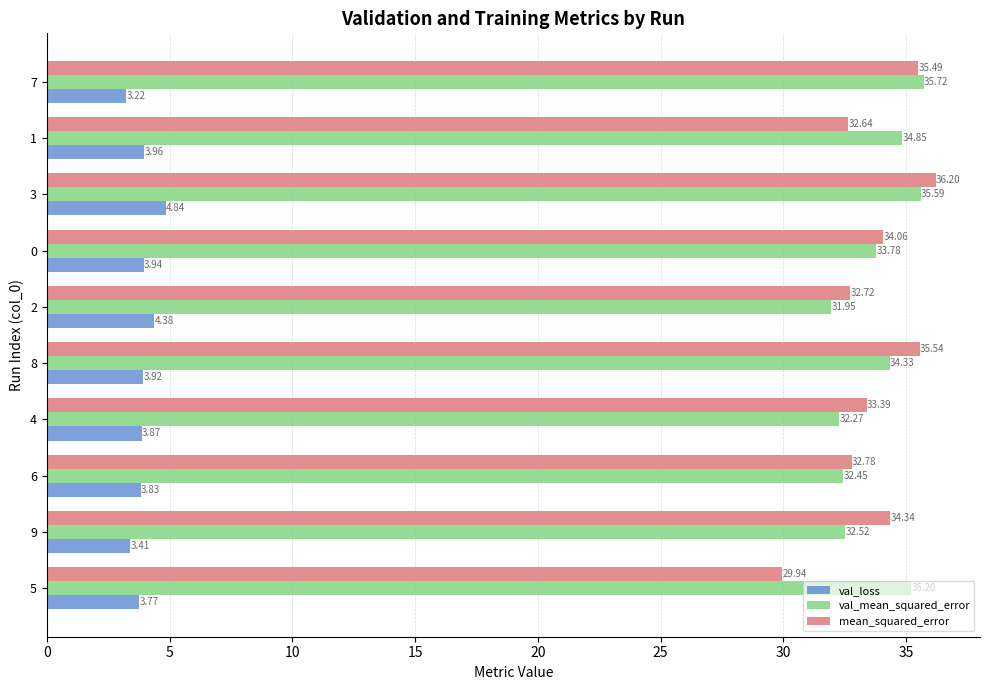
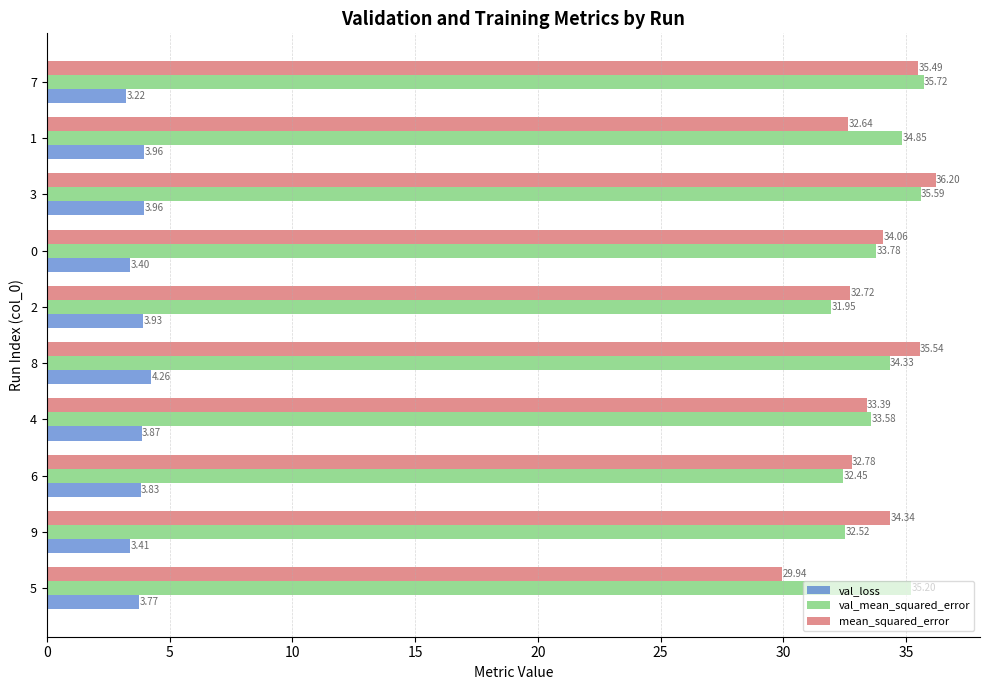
val_loss, 3: 4.84 -> 3.96
val_loss, 0: 3.94 -> 3.40
val_loss, 2: 4.38 -> 3.93
val_loss, 8: 3.92 -> 4.26
val_mean_squared_error, 4: 32.27 -> 33.58
